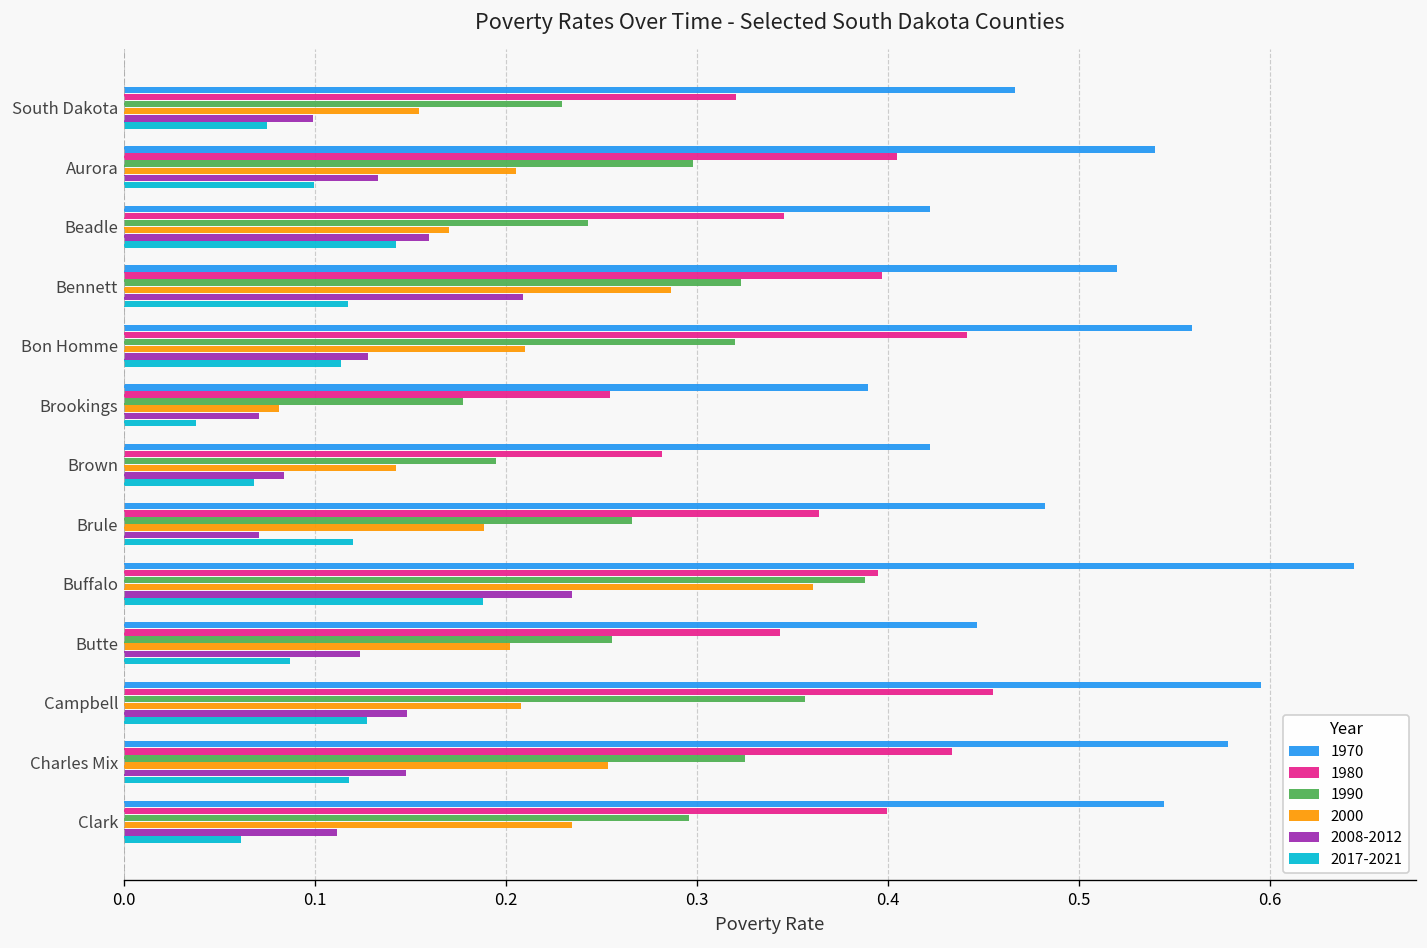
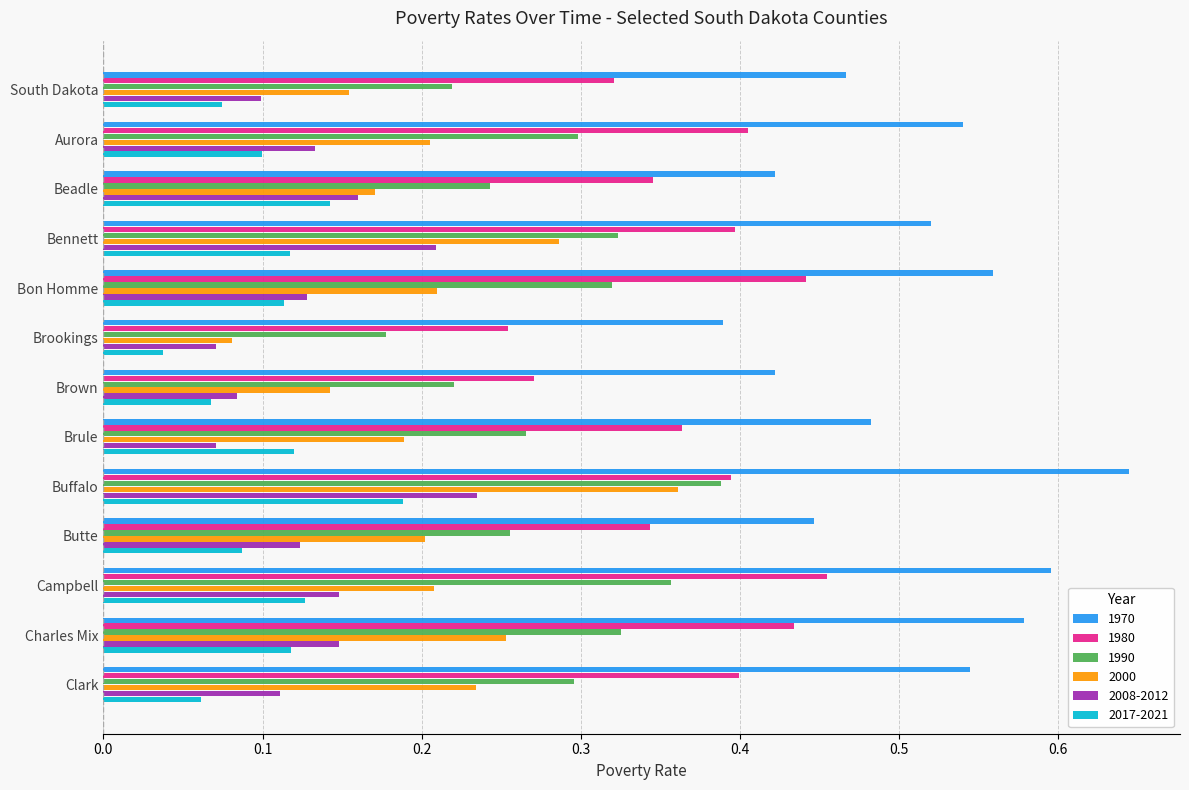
1990, South Dakota: 0.229 -> 0.219
1980, Brown: 0.282 -> 0.271
1990, Brown: 0.195 -> 0.221
